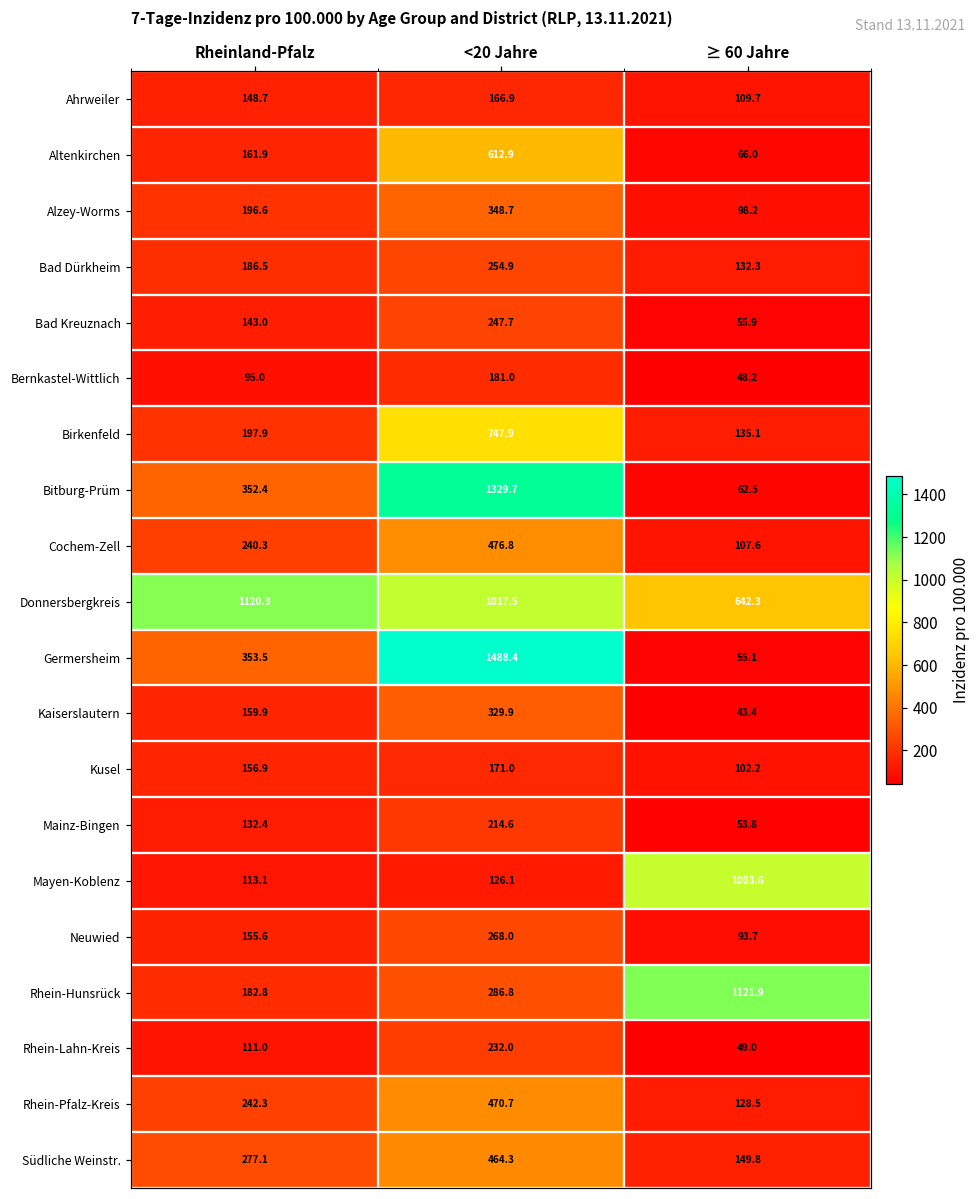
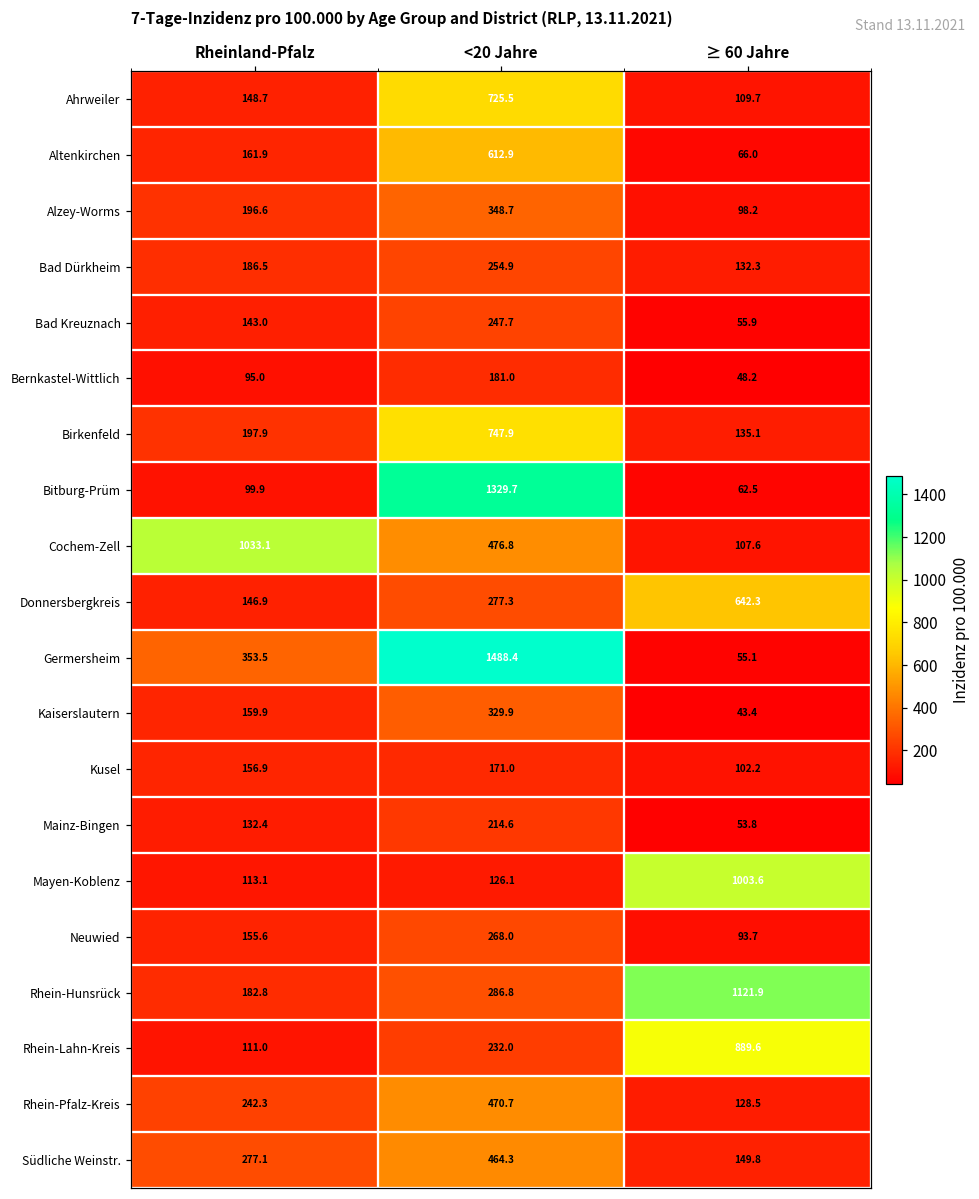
Ahrweiler, <20 Jahre: 166.9 -> 725.5
Bitburg-Prüm, Rheinland-Pfalz: 352.4 -> 99.9
Cochem-Zell, Rheinland-Pfalz: 240.3 -> 1033.1
Donnersbergkreis, Rheinland-Pfalz: 1120.3 -> 146.9
Donnersbergkreis, <20 Jahre: 1017.5 -> 277.3
Rhein-Lahn-Kreis, ≥ 60 Jahre: 49.0 -> 889.6
